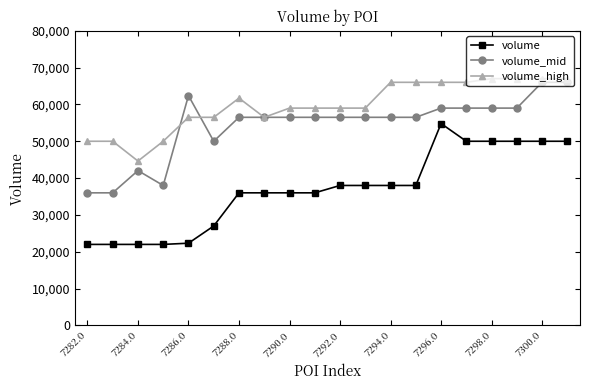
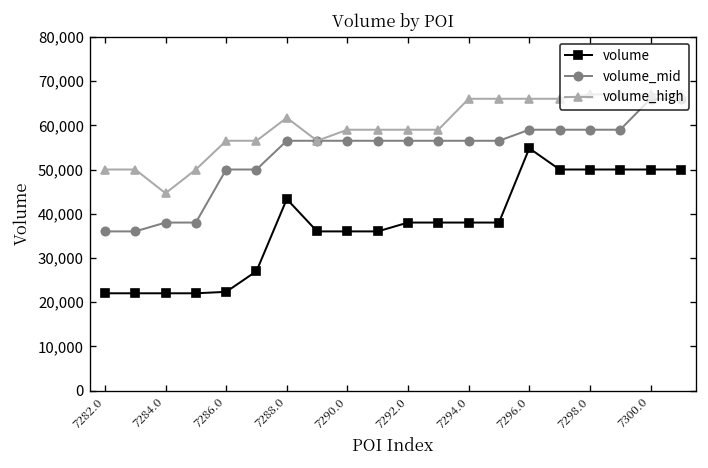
volume_mid, 7284.0: 42,000 -> 38,000
volume_mid, 7286.0: 62,000 -> 50,000
volume, 7288.0: 36,000 -> 43,000
